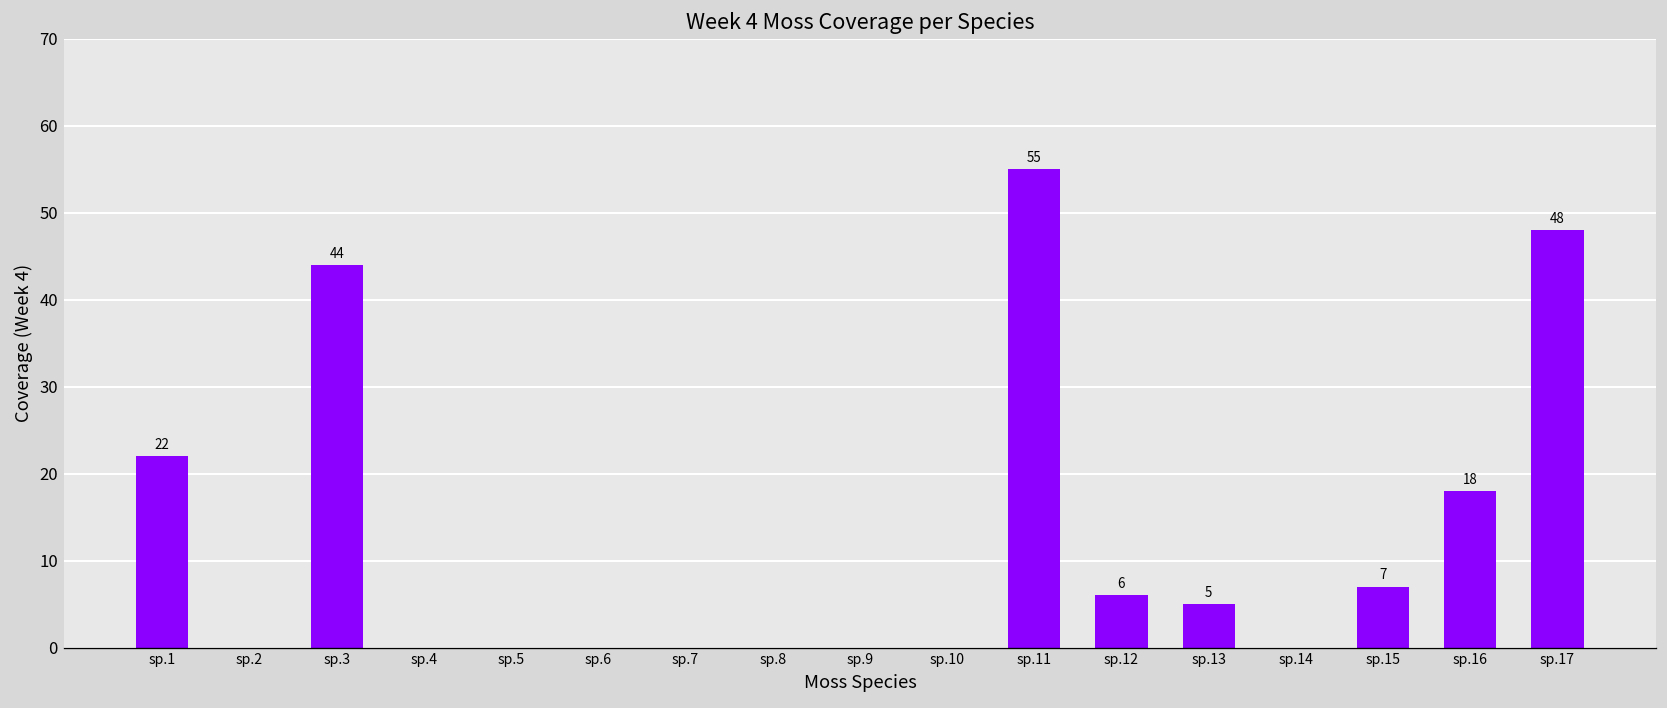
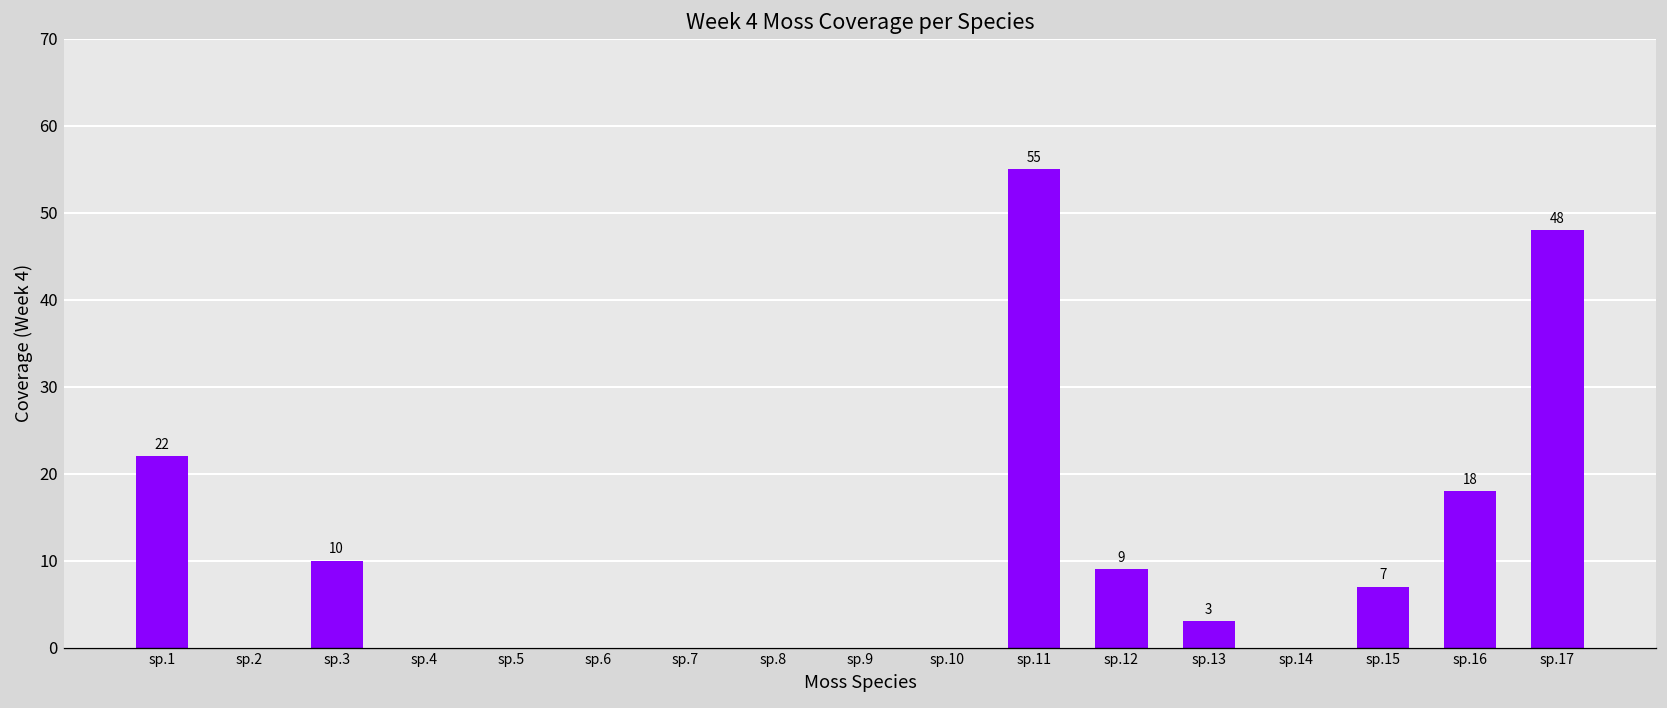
sp.3: 44 -> 10
sp.12: 6 -> 9
sp.13: 5 -> 3
